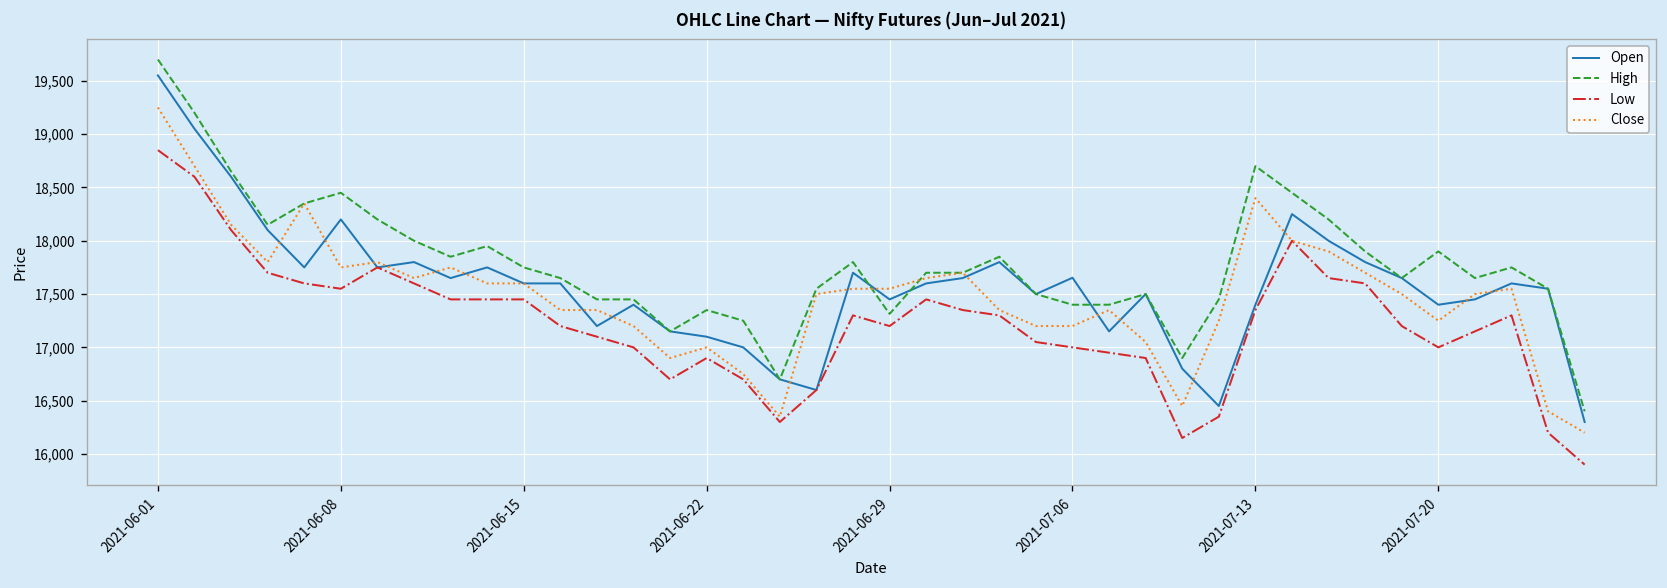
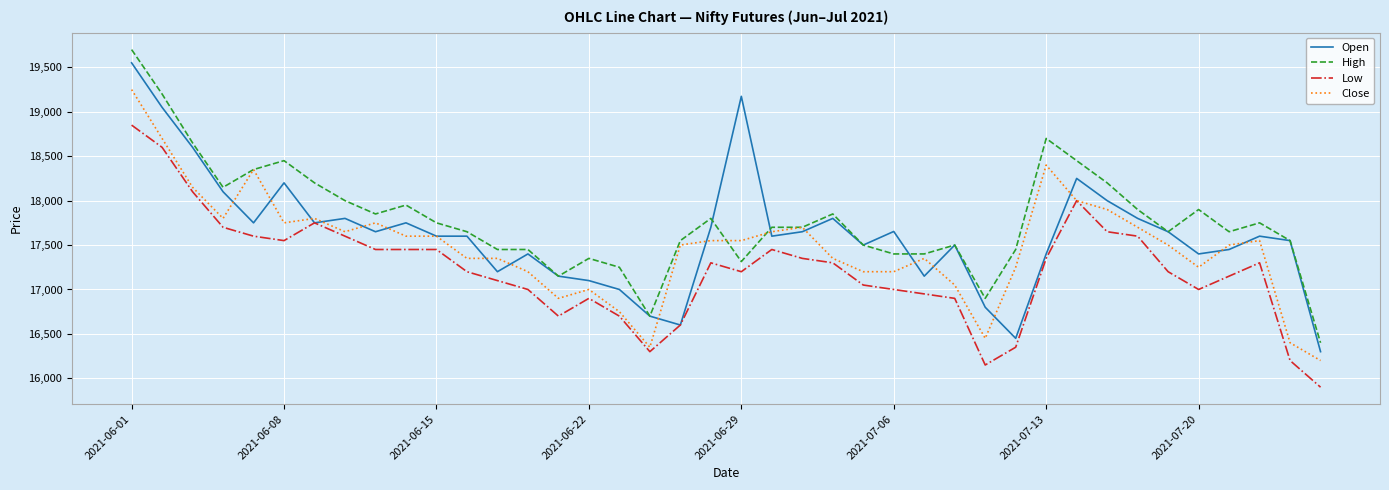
Open, 2021-06-29: 17,500 -> 19,200
